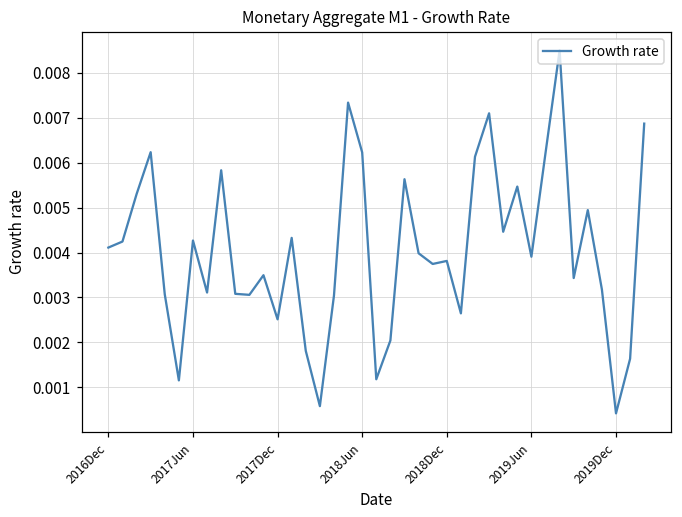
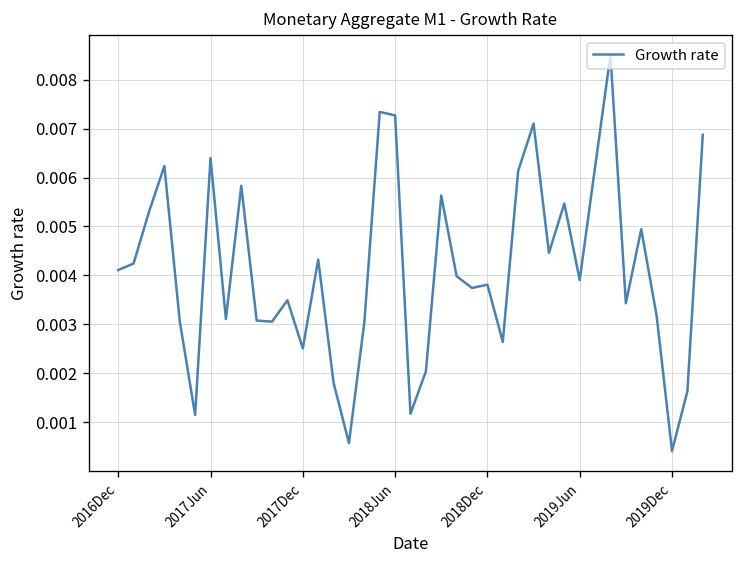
2017Jun: 0.0043 -> 0.0064
2018Jun: 0.0062 -> 0.0073
